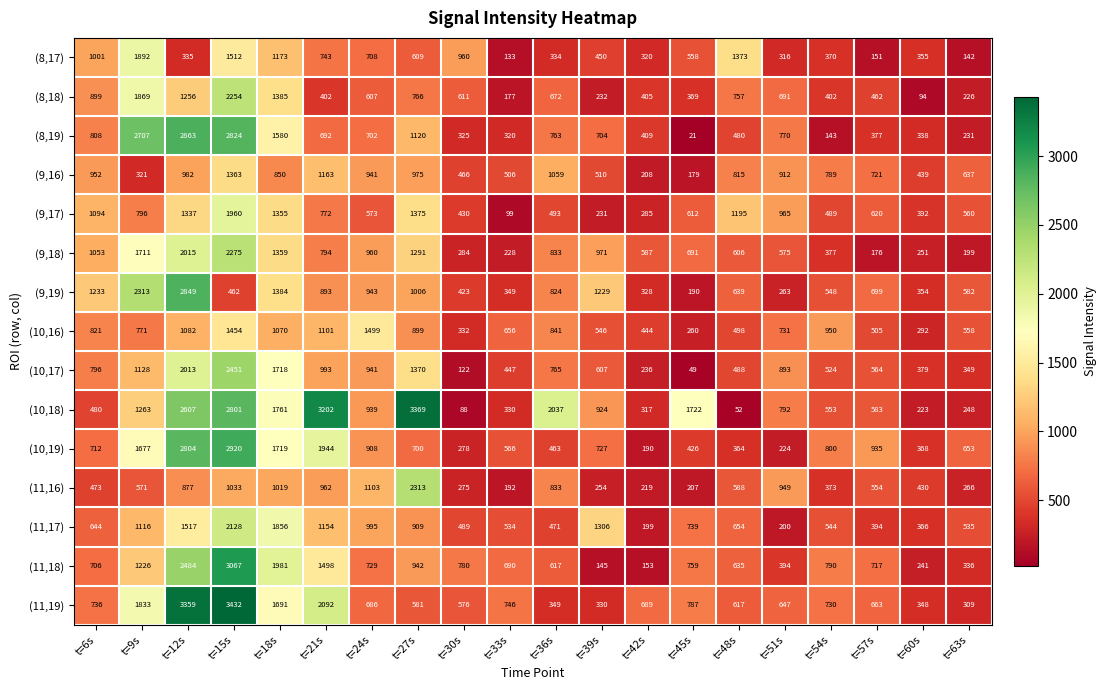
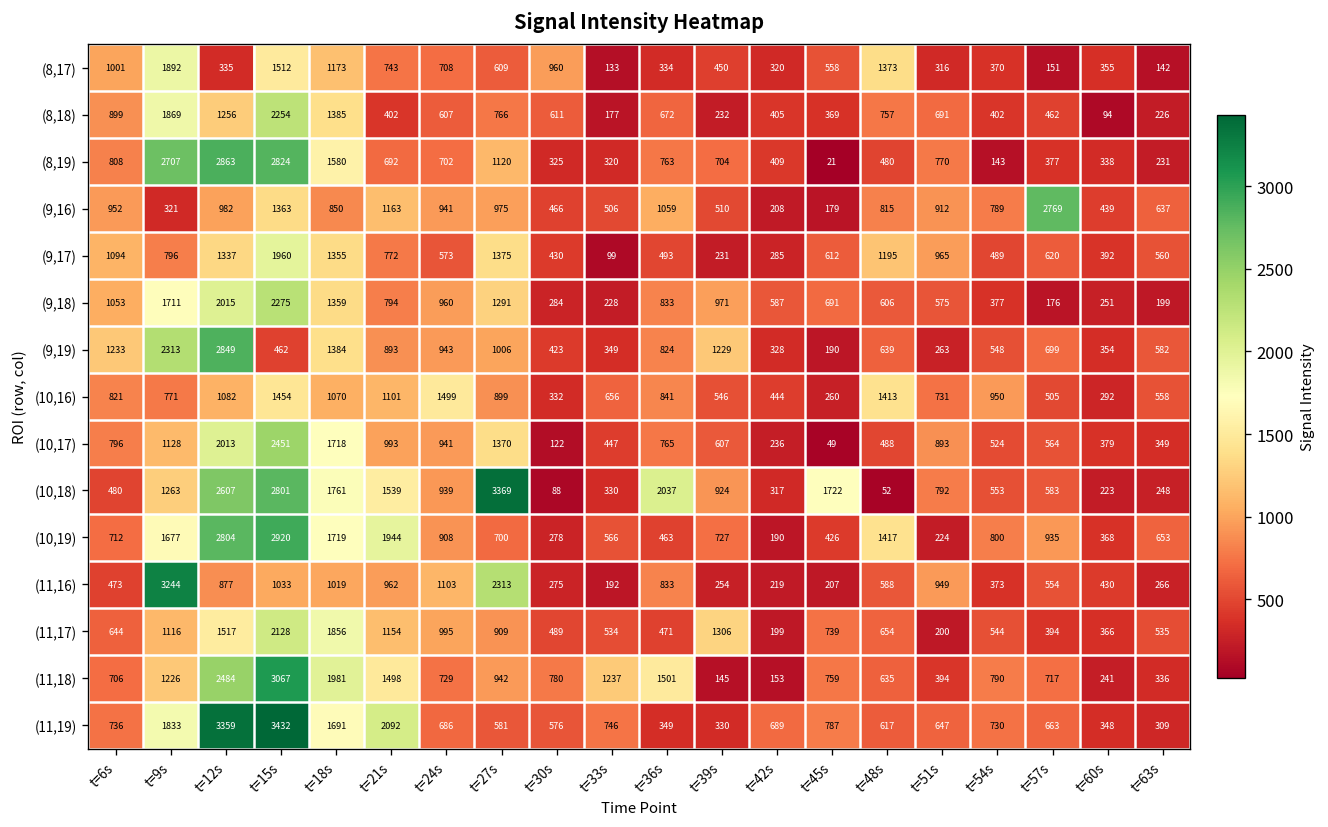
(9,16), t=57s: 721 -> 2769
(10,16), t=48s: 498 -> 1413
(10,18), t=21s: 3202 -> 1539
(10,19), t=48s: 364 -> 1417
(11,16), t=9s: 571 -> 3244
(11,18), t=33s: 690 -> 1237
(11,18), t=36s: 617 -> 1501
